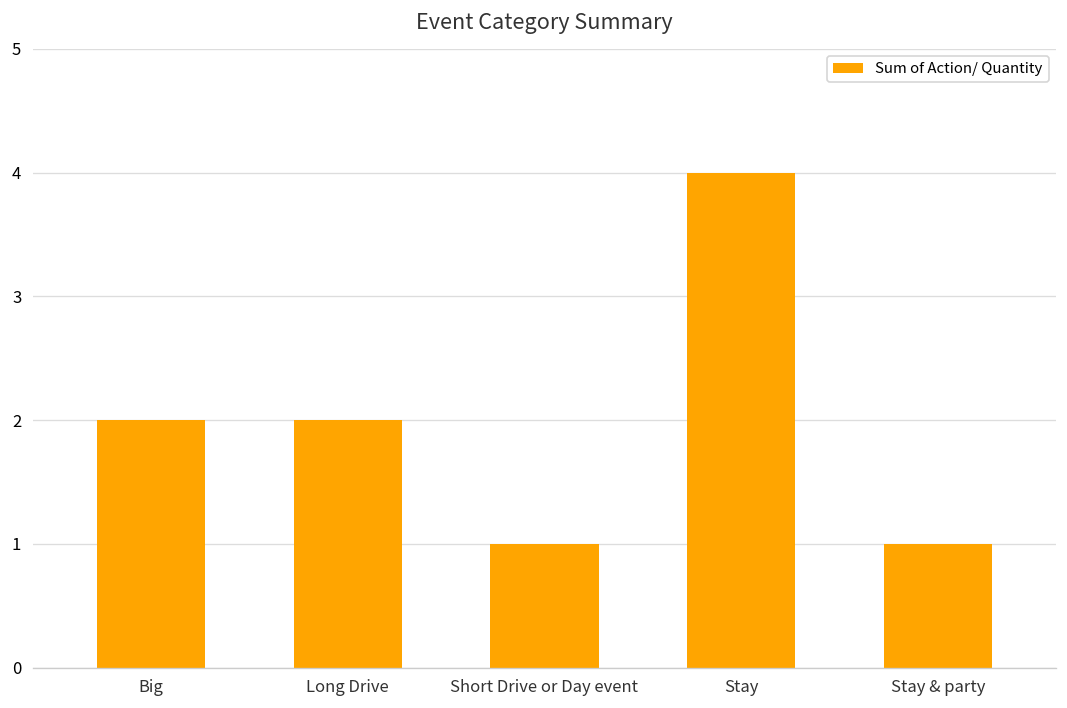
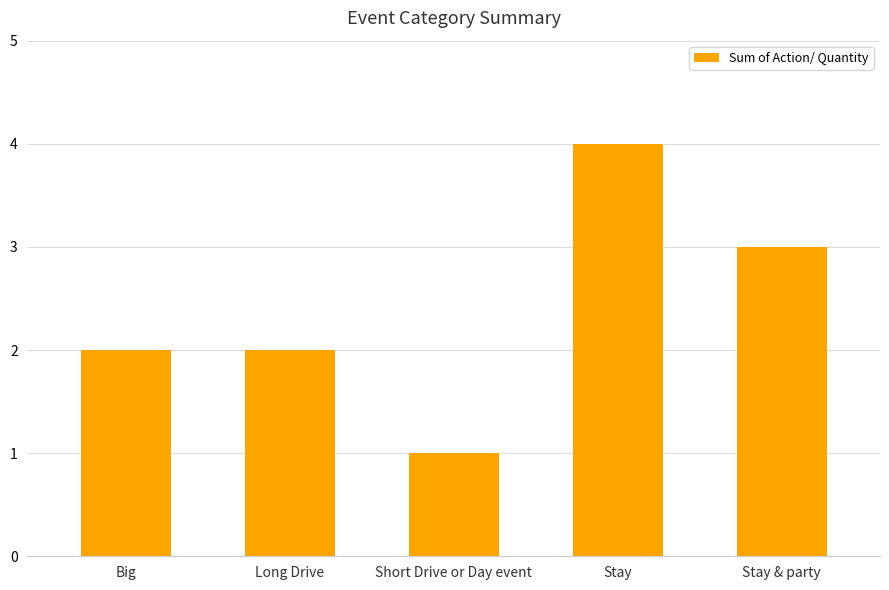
Stay & party: 1 -> 3
